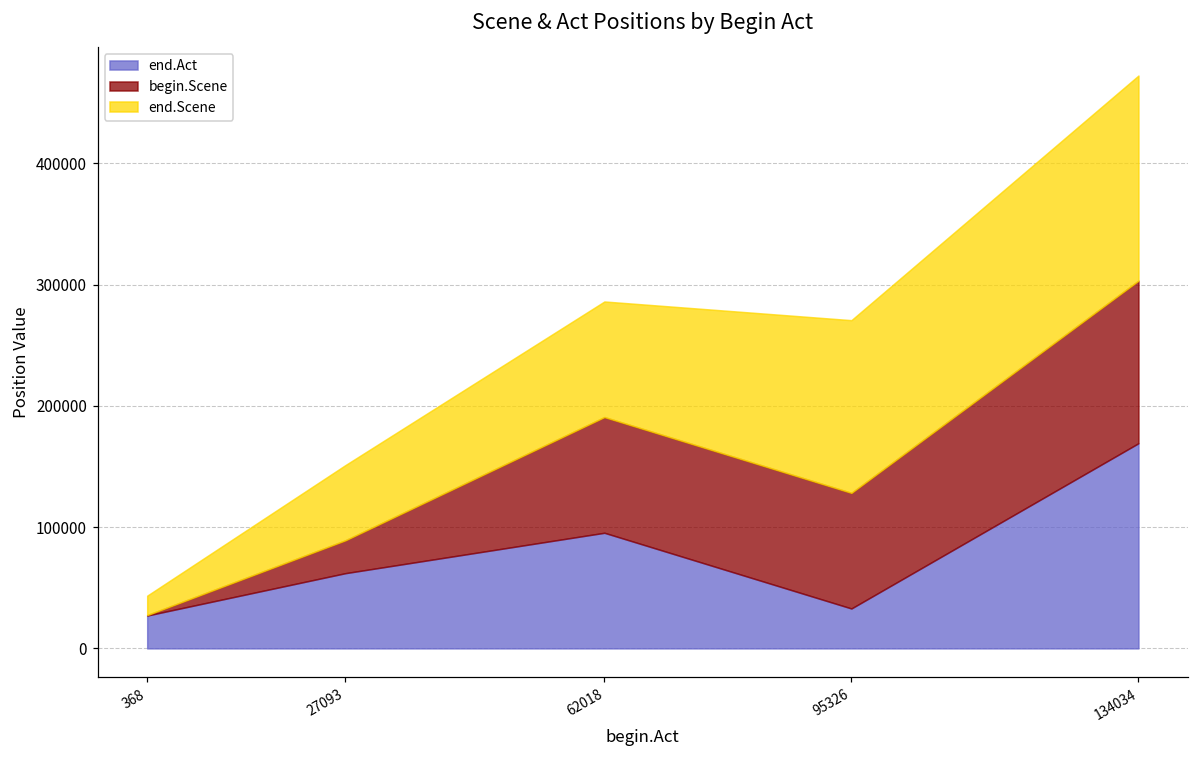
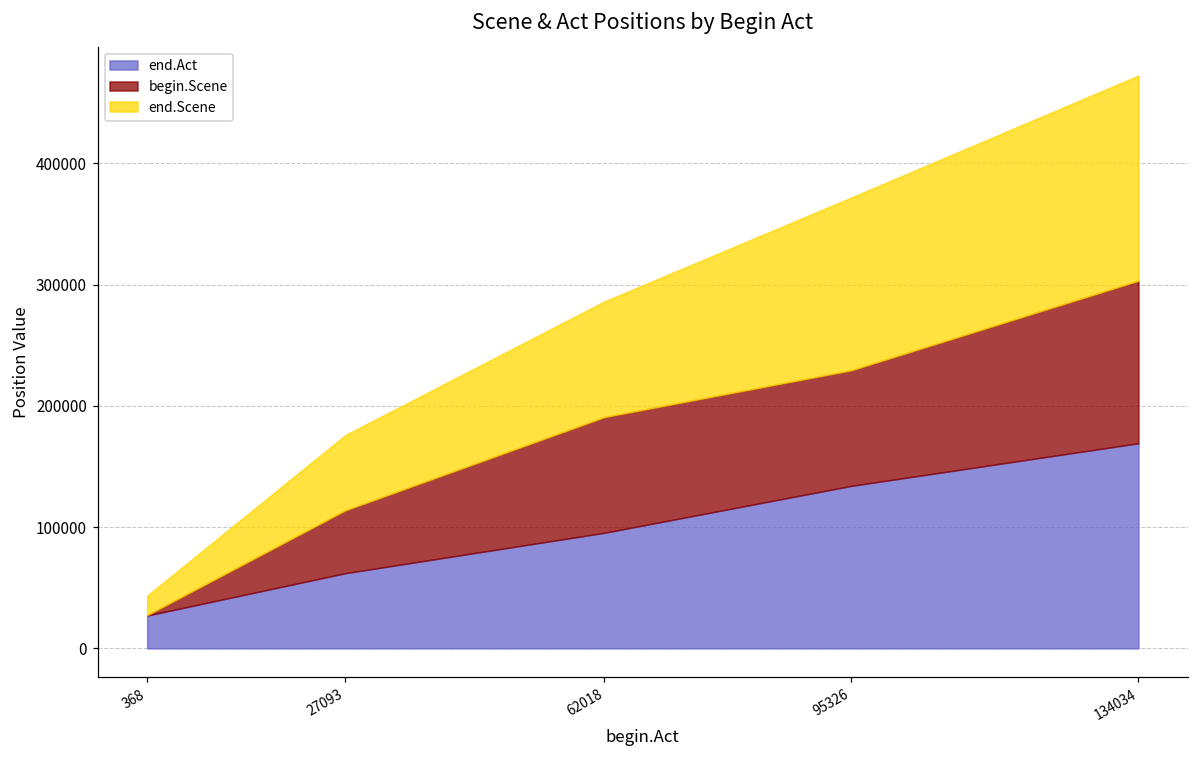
begin.Scene, 27093: 27000 -> 52000
end.Act, 95326: 33000 -> 134000
